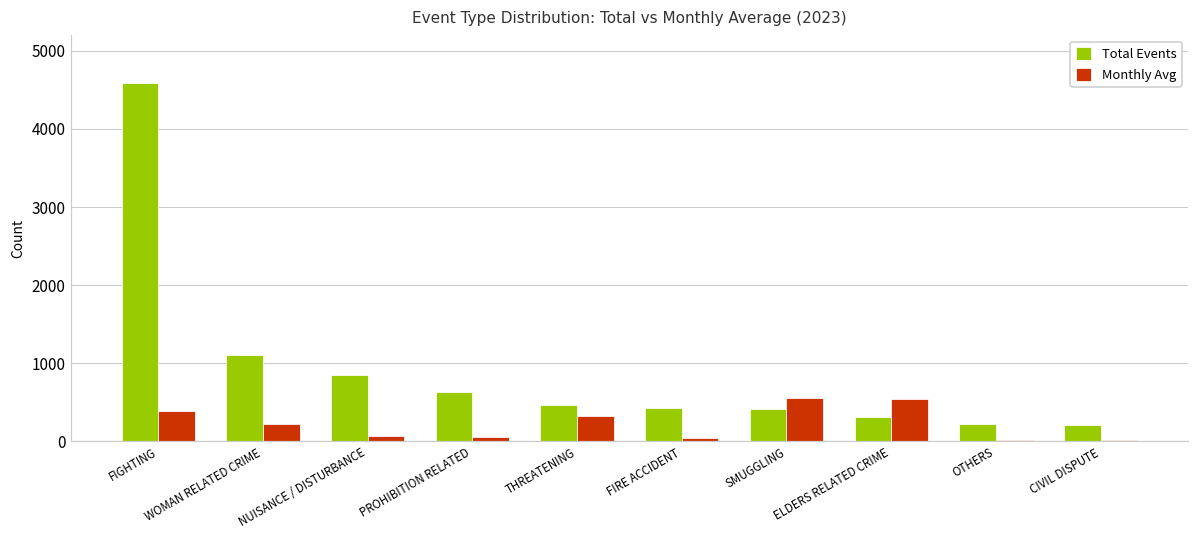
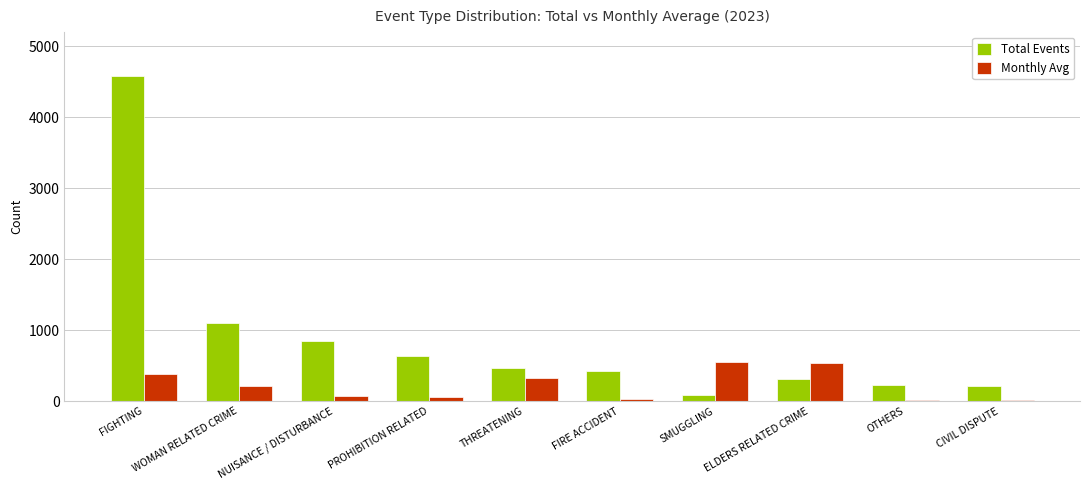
Total Events, SMUGGLING: 400 -> 100
